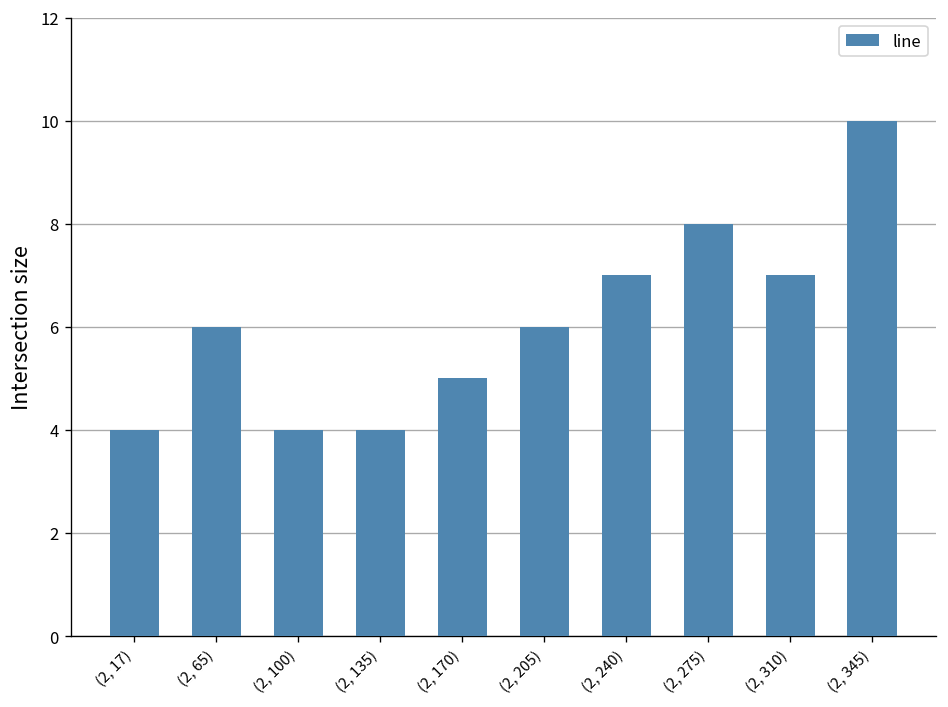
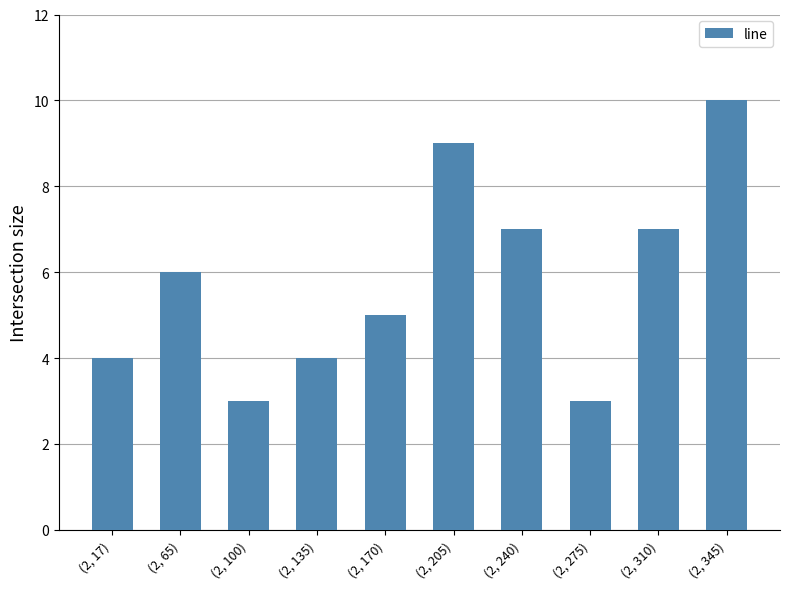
(2, 100): 4 -> 3
(2, 205): 6 -> 9
(2, 275): 8 -> 3
